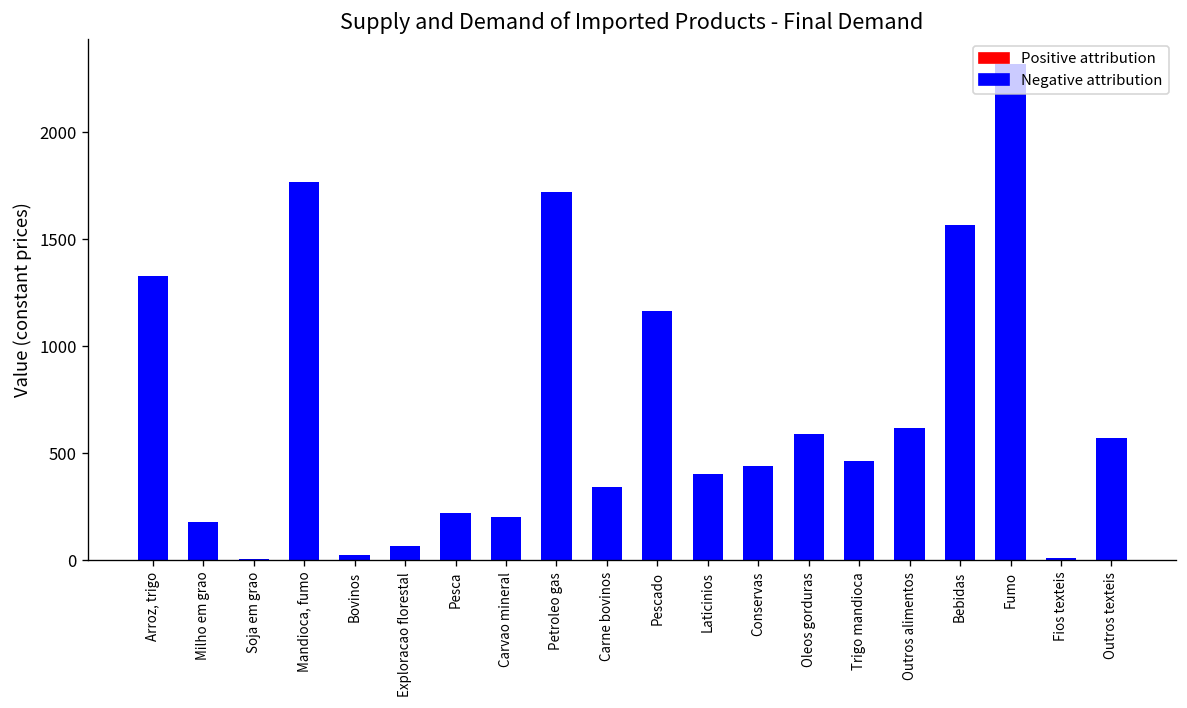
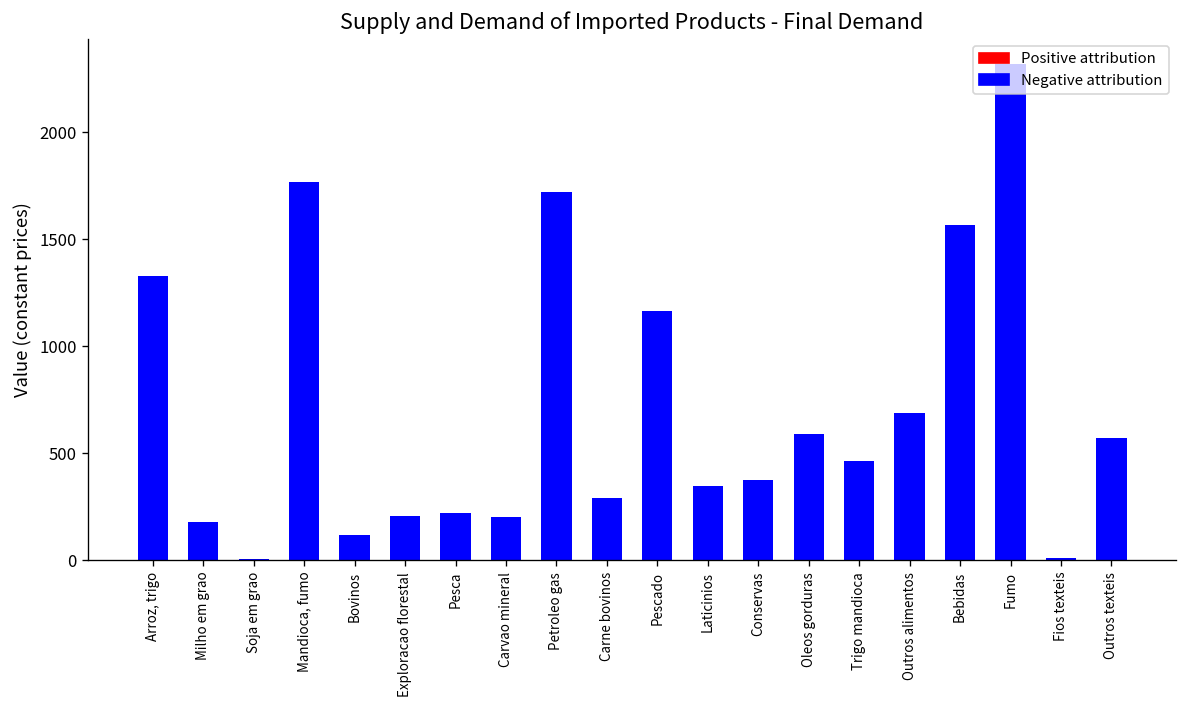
Negative attribution, Bovinos: 20 -> 120
Negative attribution, Exploracao florestal: 60 -> 210
Negative attribution, Carne bovinos: 340 -> 290
Negative attribution, Laticinios: 400 -> 350
Negative attribution, Conservas: 440 -> 370
Negative attribution, Outros alimentos: 620 -> 690
